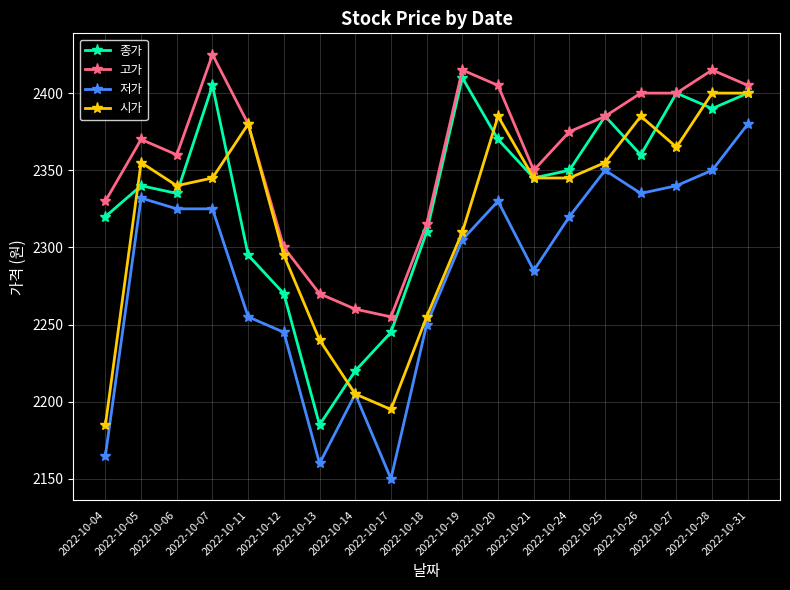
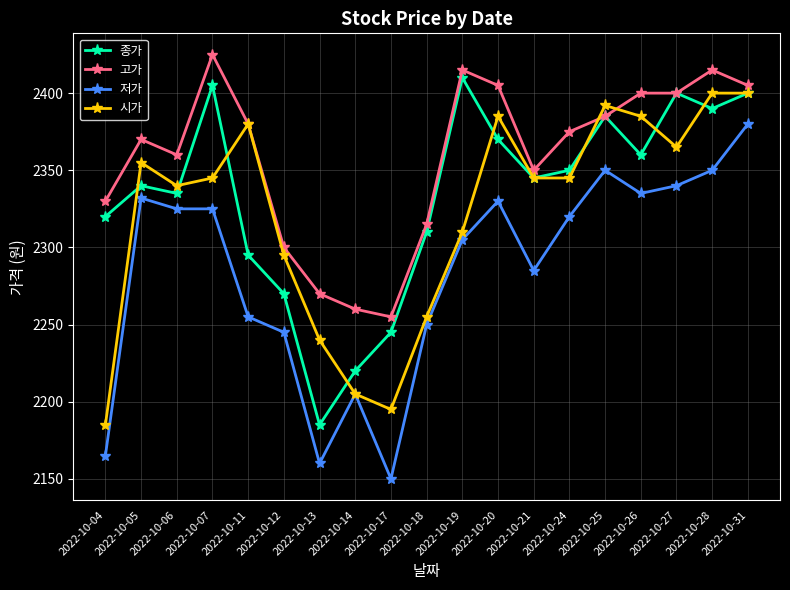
시가, 2022-10-25: 2355 -> 2392
